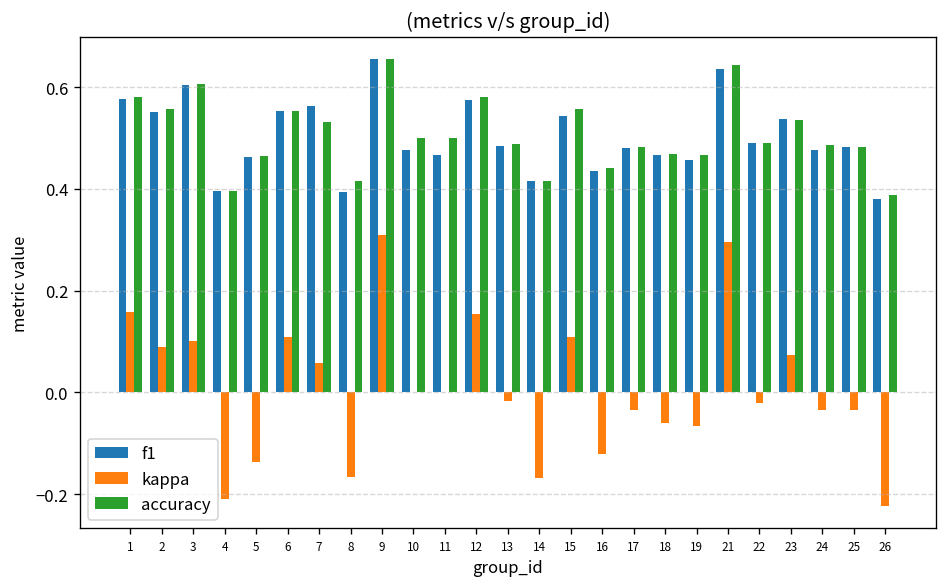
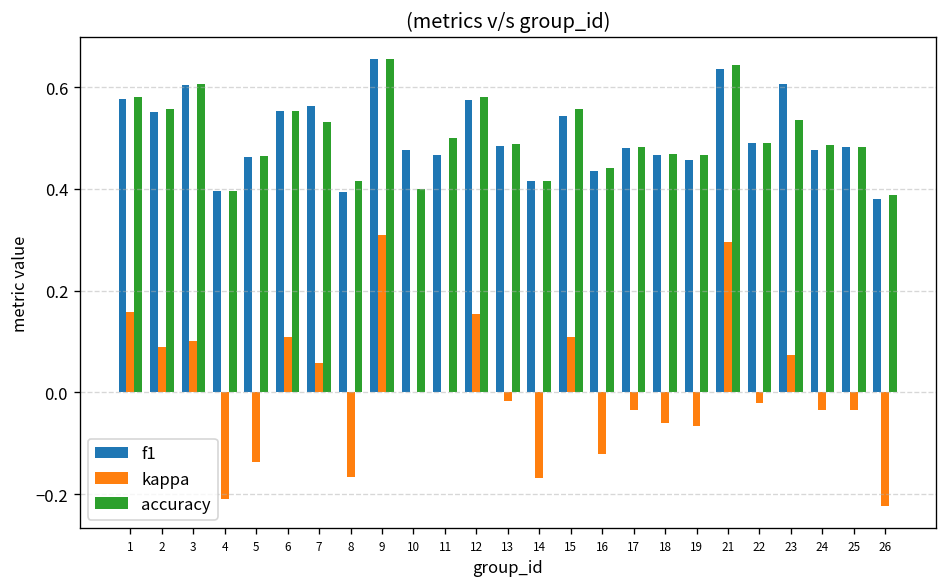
accuracy, 10: 0.5 -> 0.4
f1, 23: 0.54 -> 0.61
